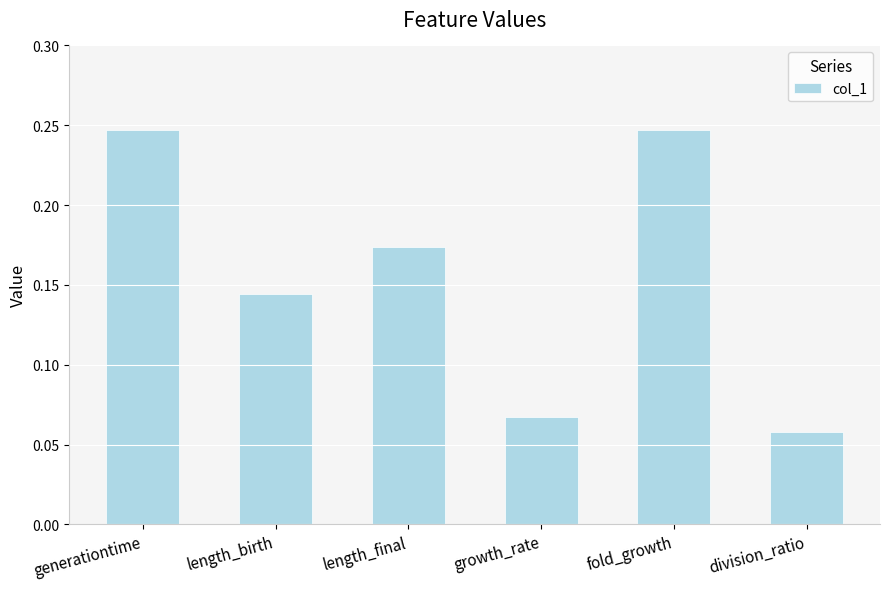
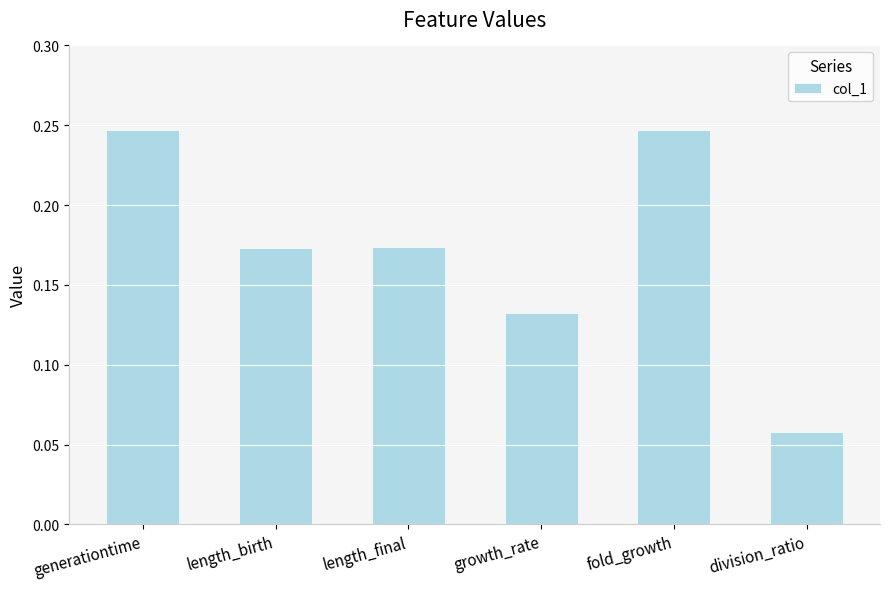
length_birth: 0.144 -> 0.173
growth_rate: 0.067 -> 0.133
